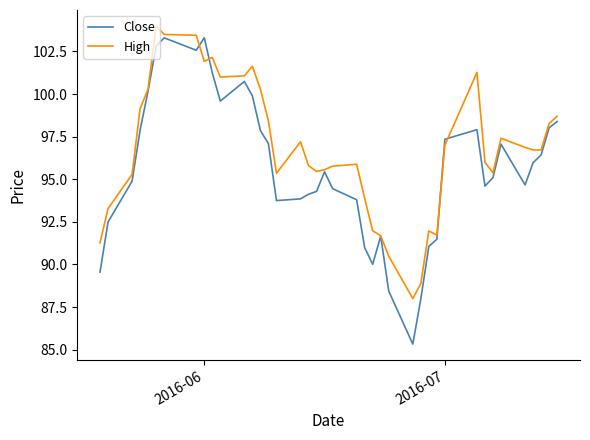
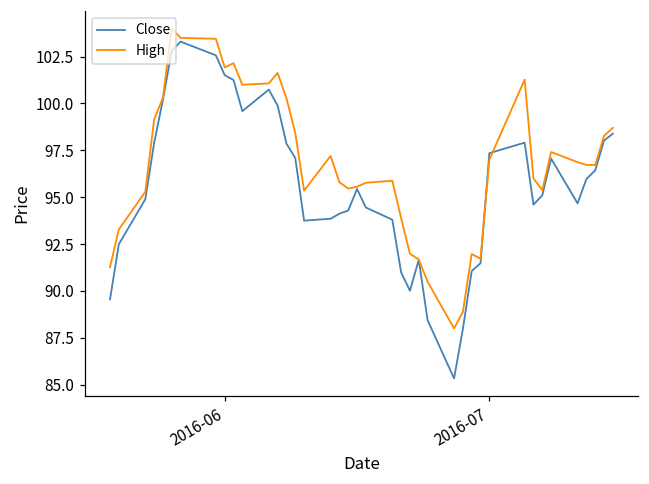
Close, 2016-06: 103.3 -> 101.5
